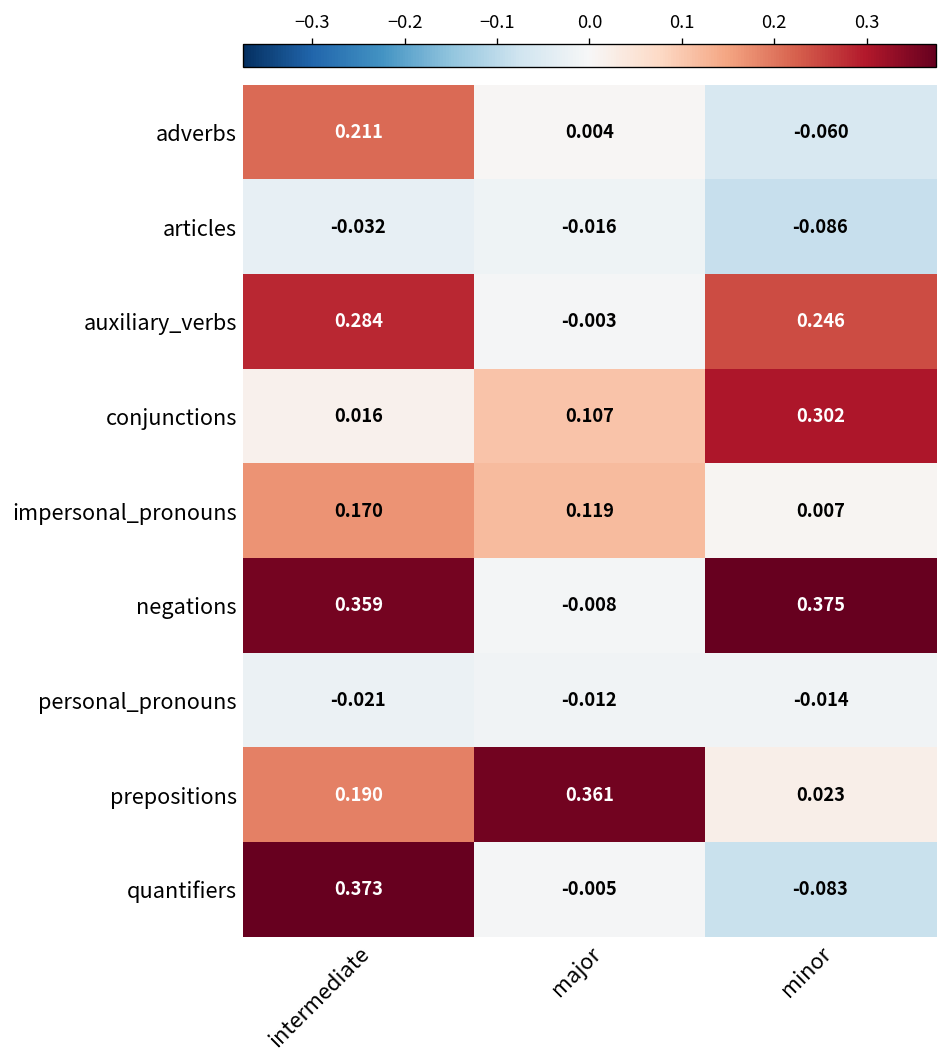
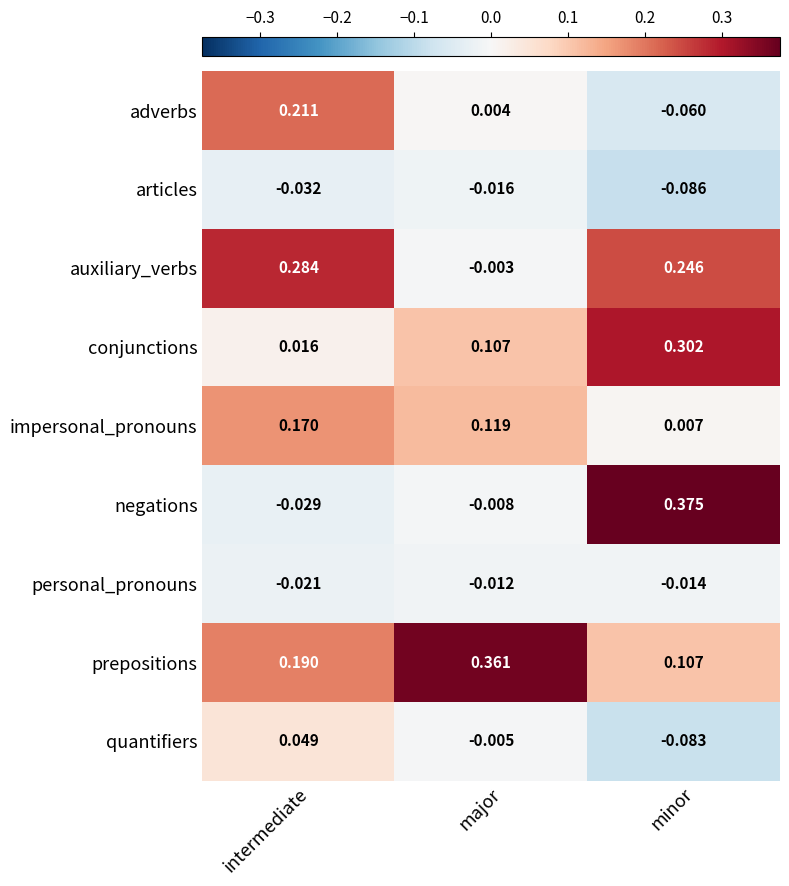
negations, intermediate: 0.359 -> -0.029
prepositions, minor: 0.023 -> 0.107
quantifiers, intermediate: 0.373 -> 0.049
